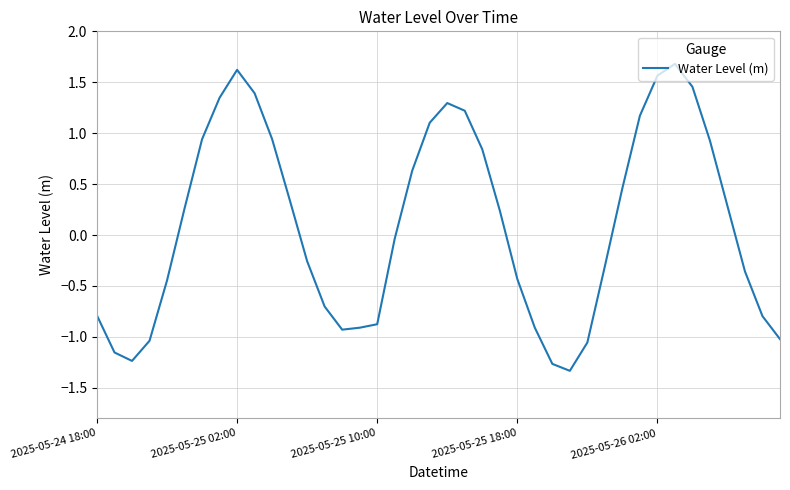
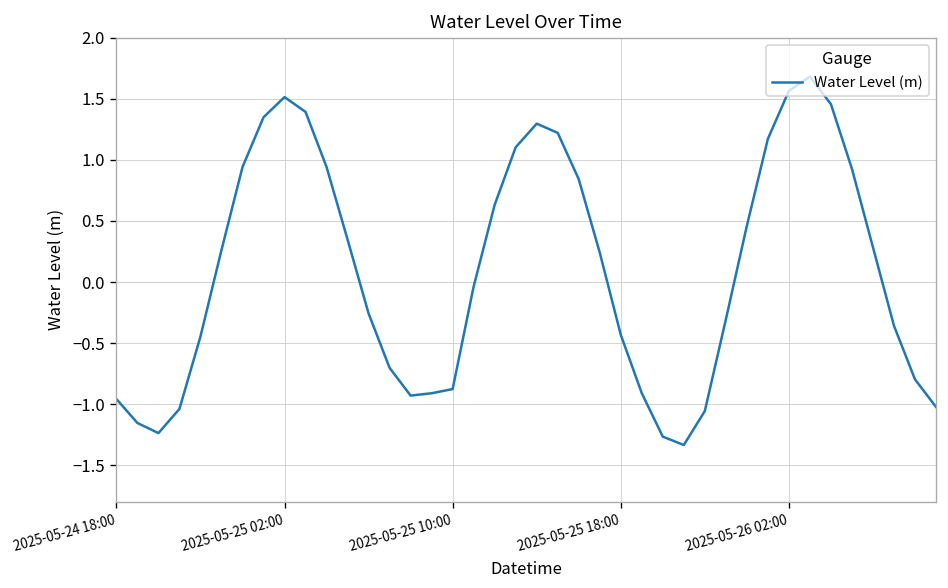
2025-05-24 18:00: -0.79 -> -0.96
2025-05-25 02:00: 1.62 -> 1.51
